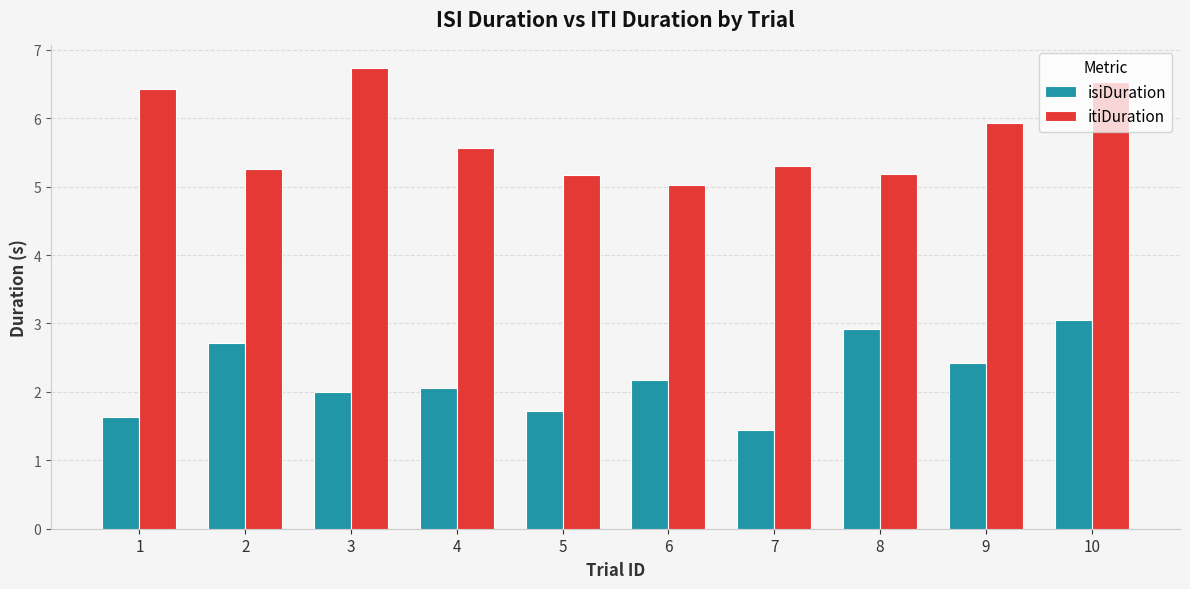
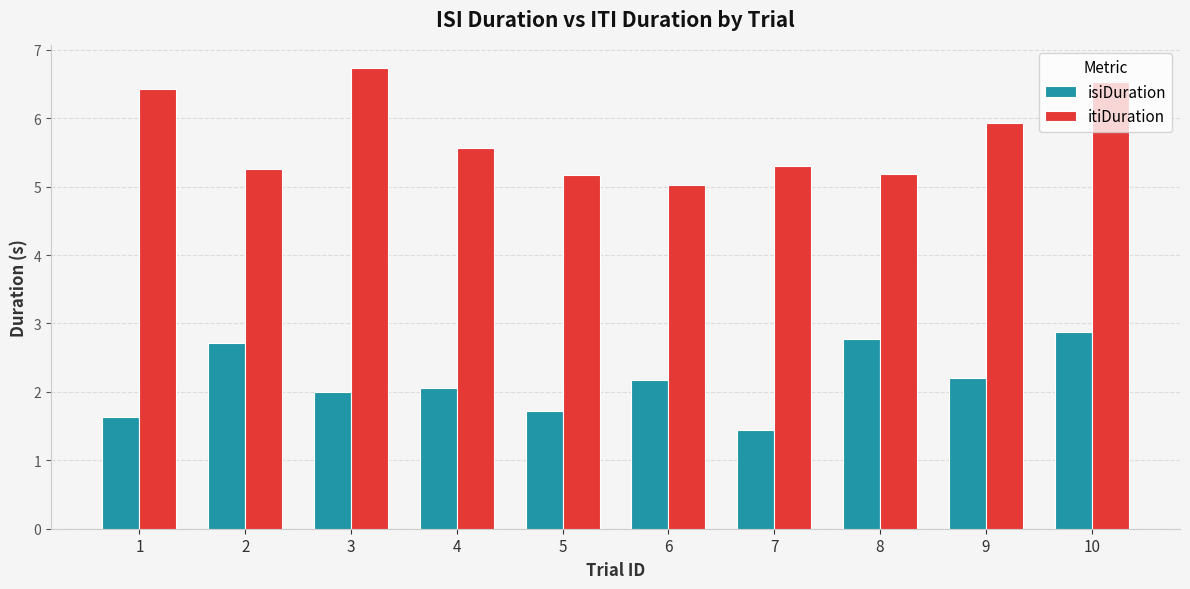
isiDuration, 8: 2.9 -> 2.8
isiDuration, 9: 2.4 -> 2.2
isiDuration, 10: 3.0 -> 2.9
